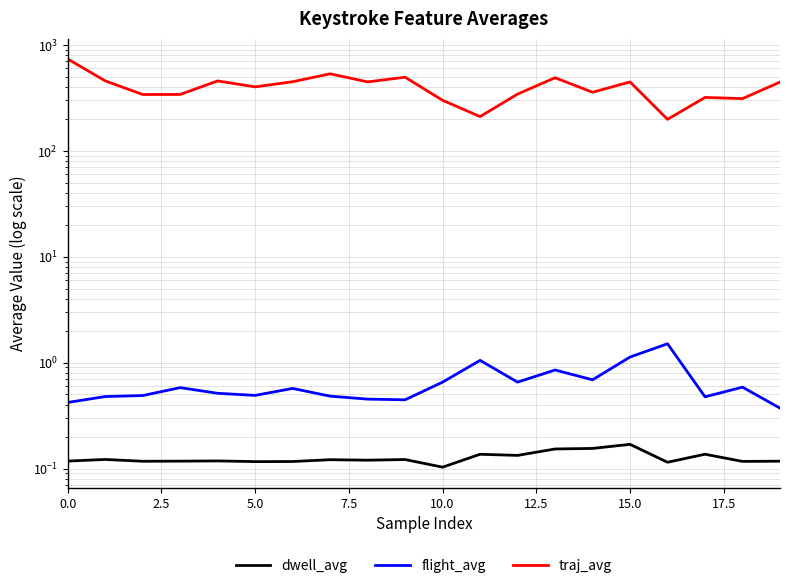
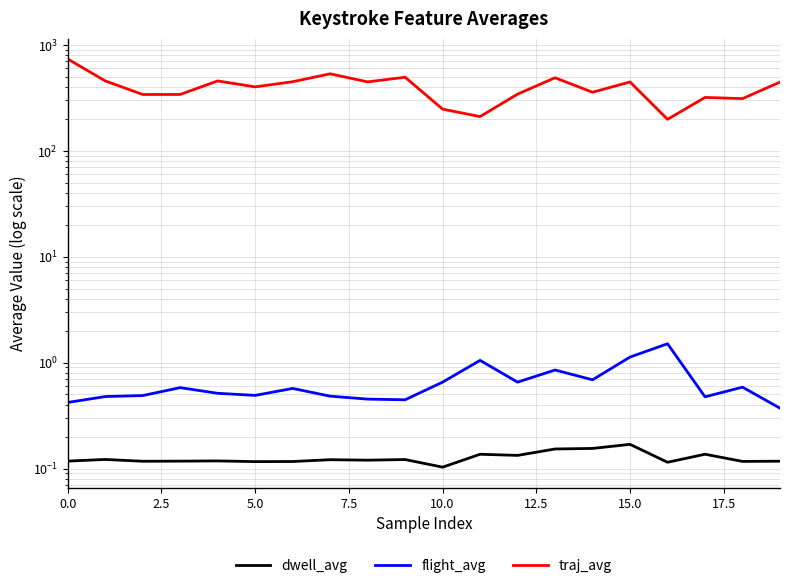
traj_avg, 10.0: 300 -> 250
